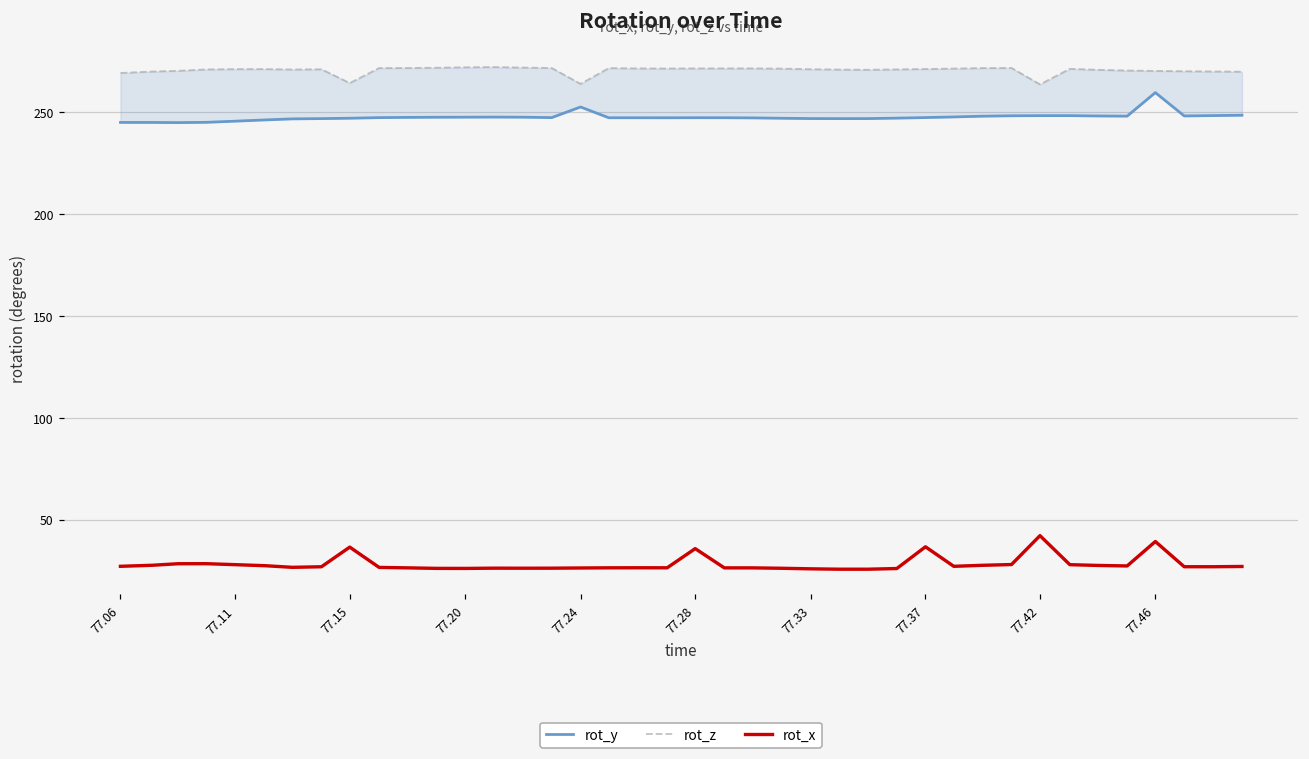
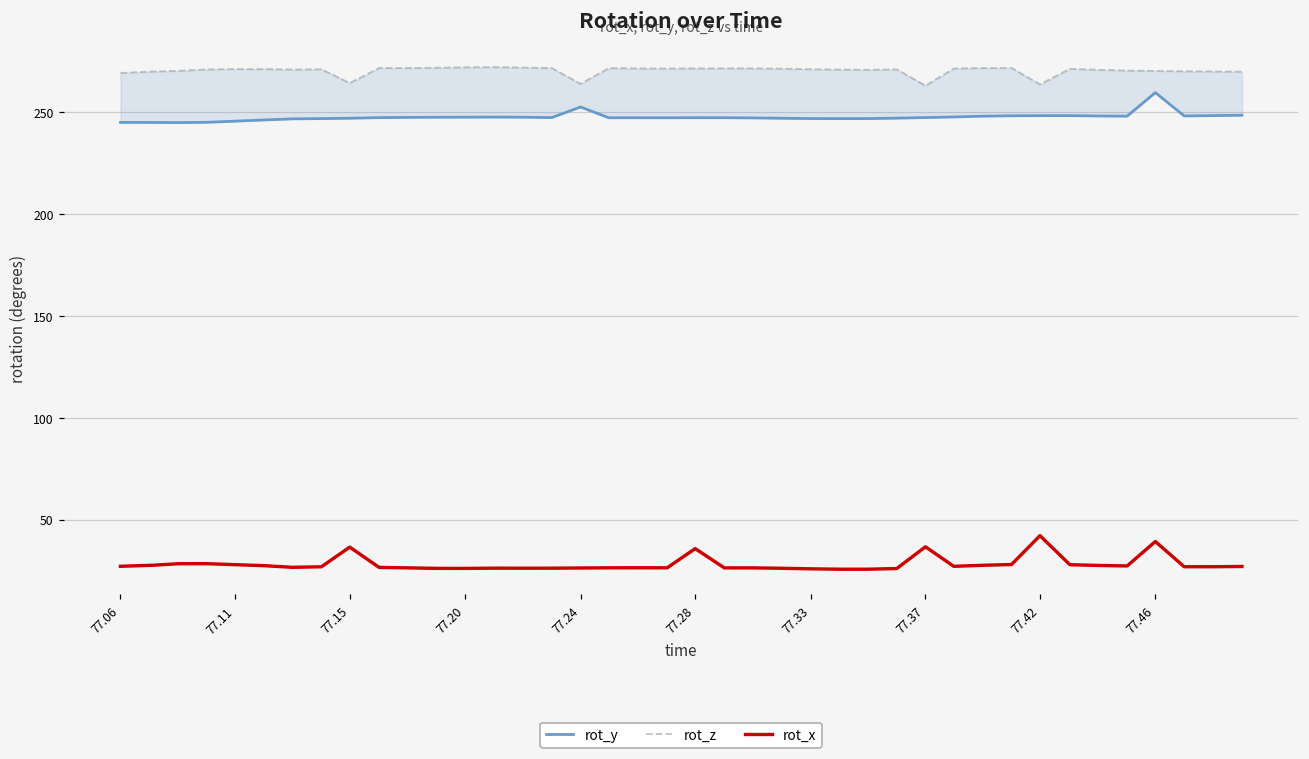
rot_z, 77.37: 271 -> 263
